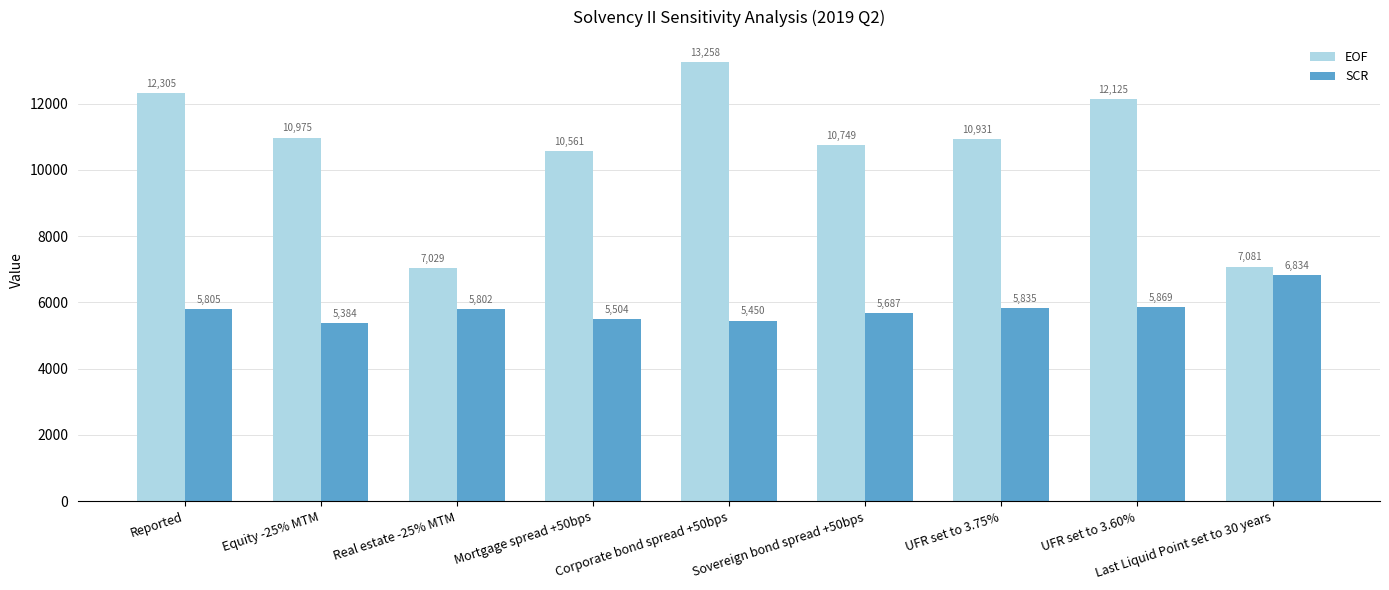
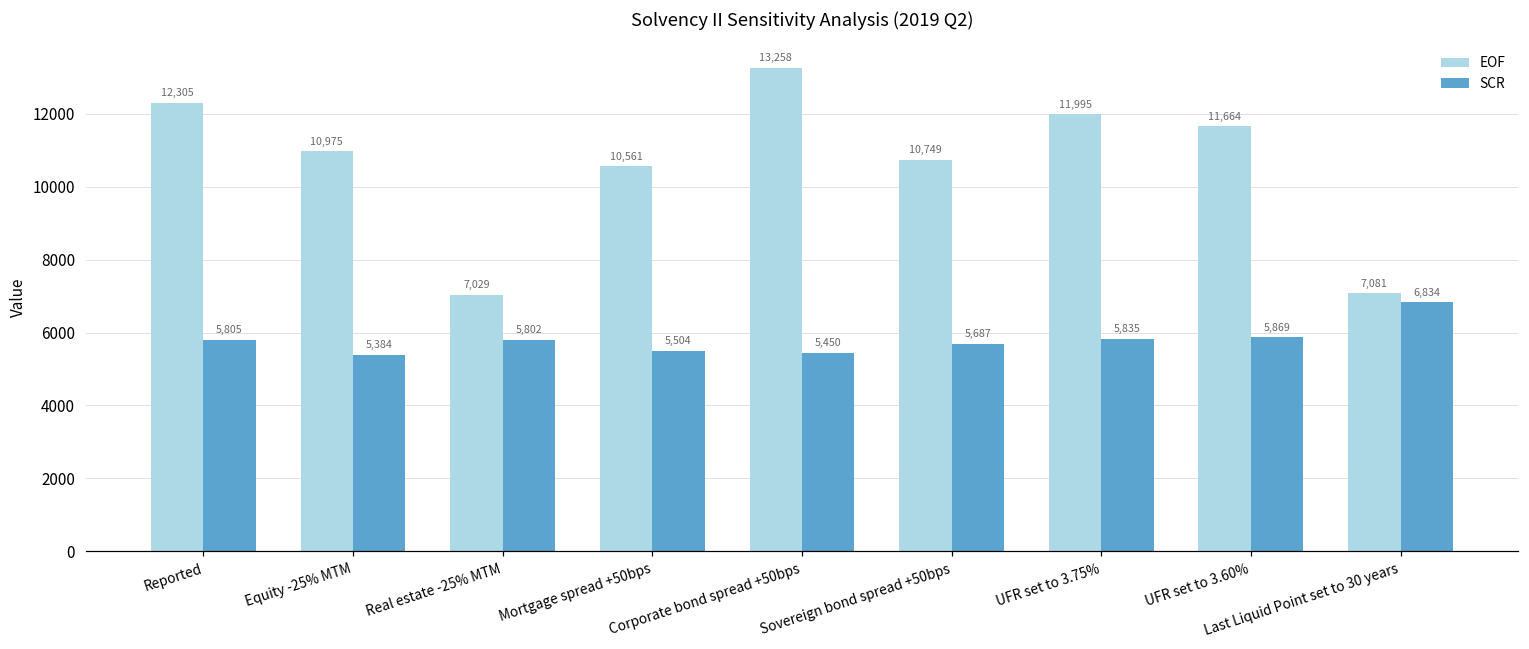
EOF, UFR set to 3.75%: 10,931 -> 11,995
EOF, UFR set to 3.60%: 12,125 -> 11,664
